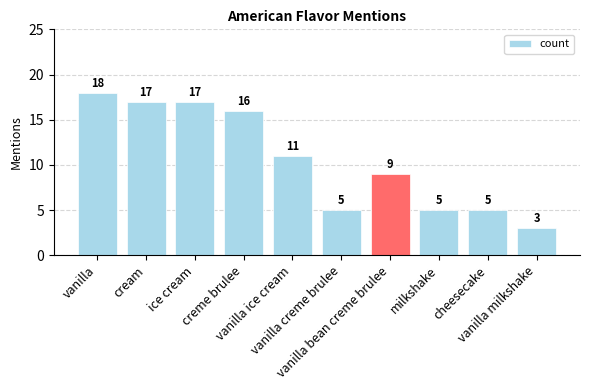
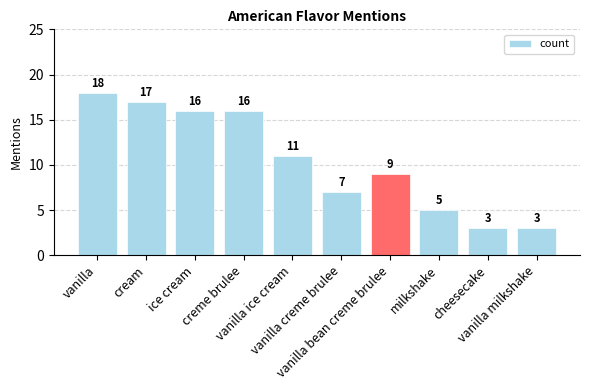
ice cream: 17 -> 16
vanilla creme brulee: 5 -> 7
cheesecake: 5 -> 3
